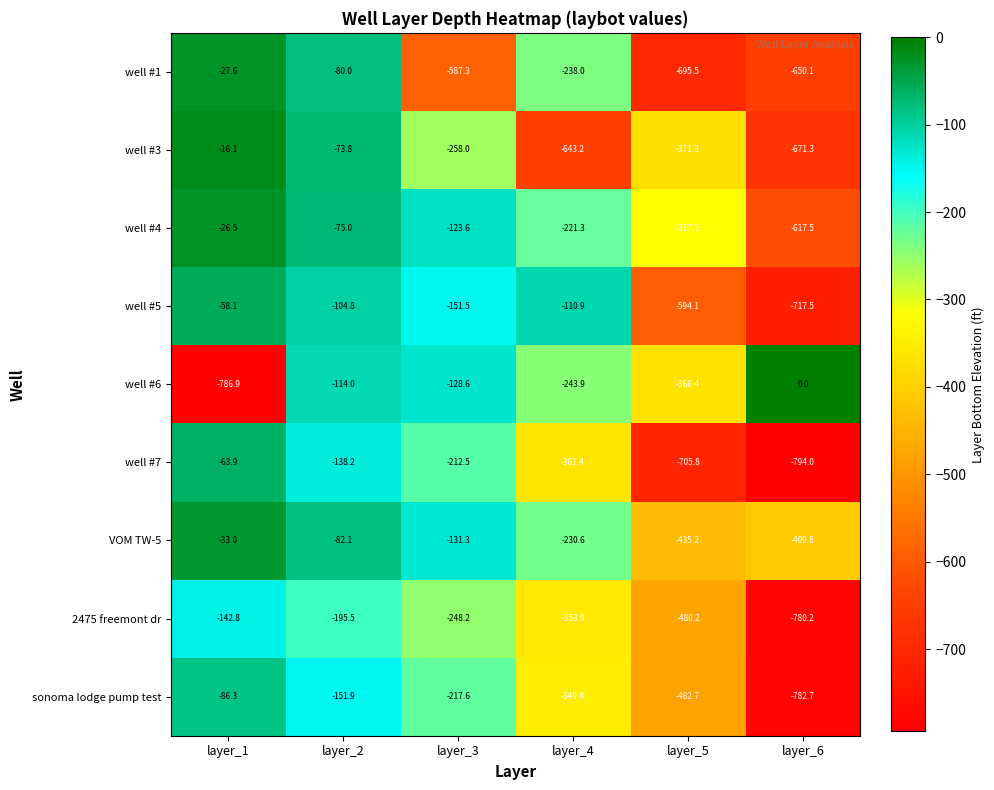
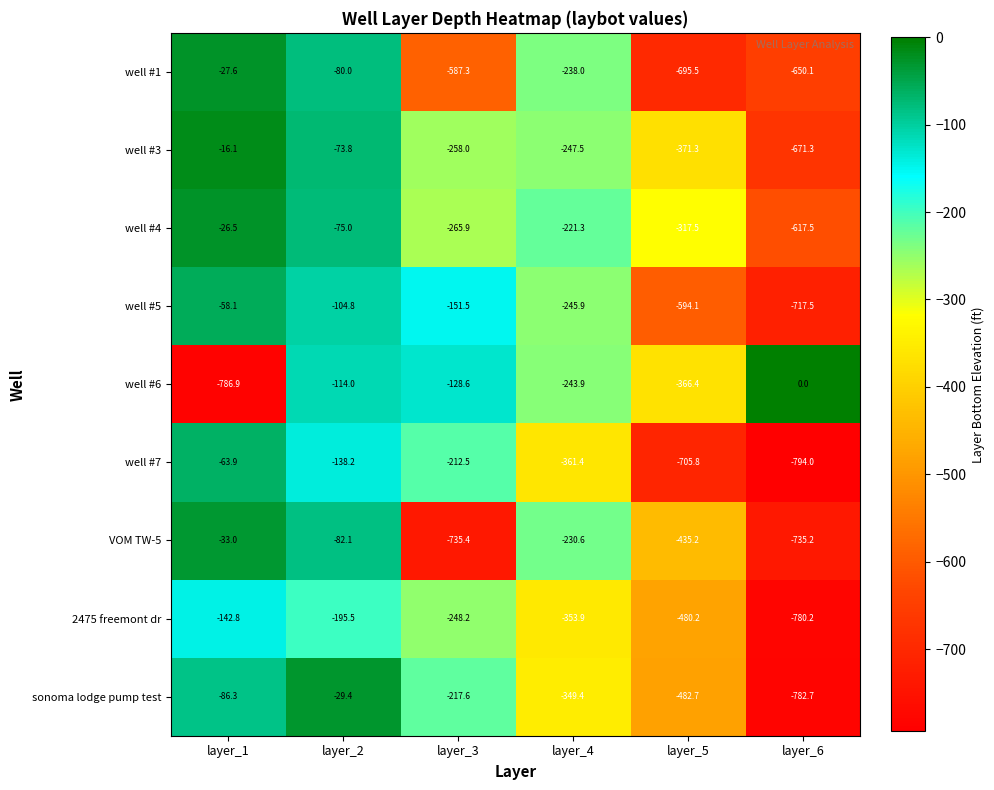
well #3, layer_4: -643.2 -> -247.5
well #4, layer_3: -123.6 -> -265.9
well #5, layer_4: -110.9 -> -245.9
VOM TW-5, layer_3: -131.3 -> -735.4
VOM TW-5, layer_6: -409.8 -> -735.2
sonoma lodge pump test, layer_2: -151.9 -> -29.4
